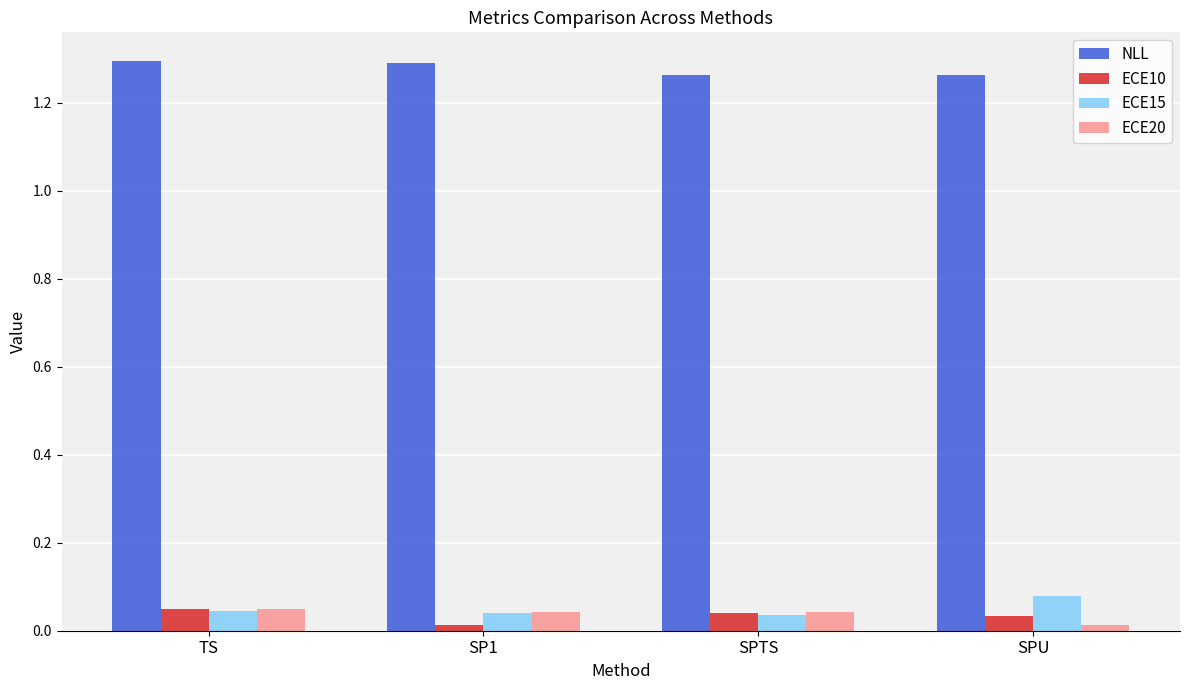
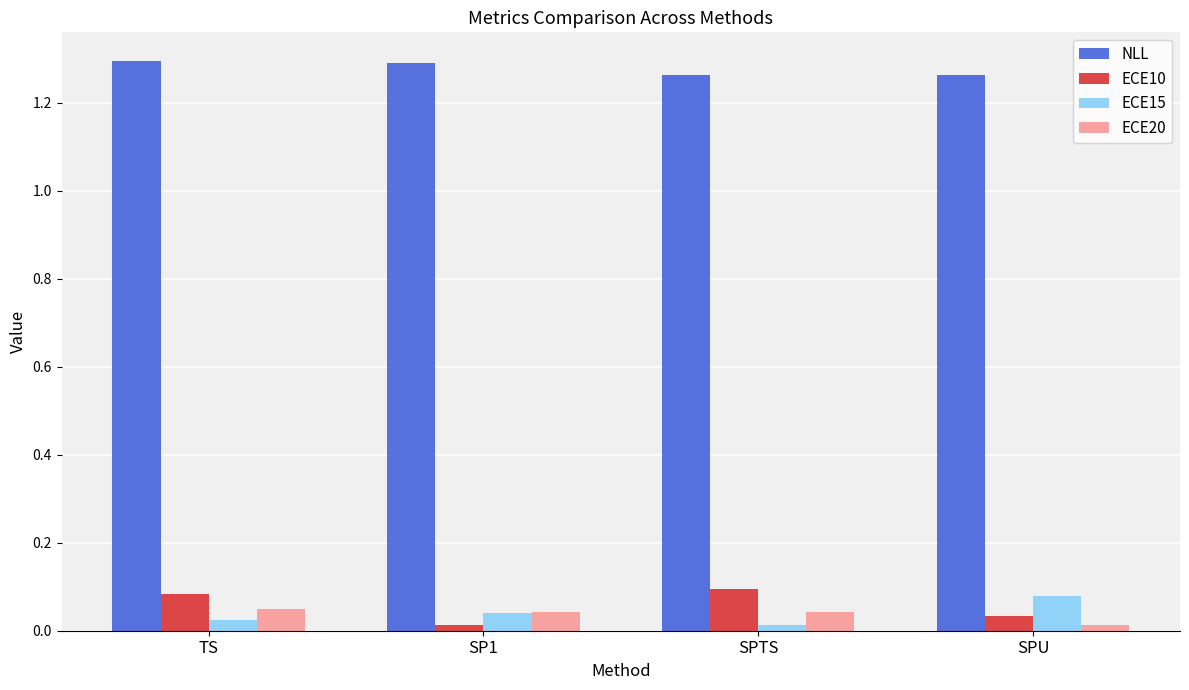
ECE10, TS: 0.05 -> 0.08
ECE15, TS: 0.05 -> 0.02
ECE10, SPTS: 0.04 -> 0.09
ECE15, SPTS: 0.04 -> 0.01
